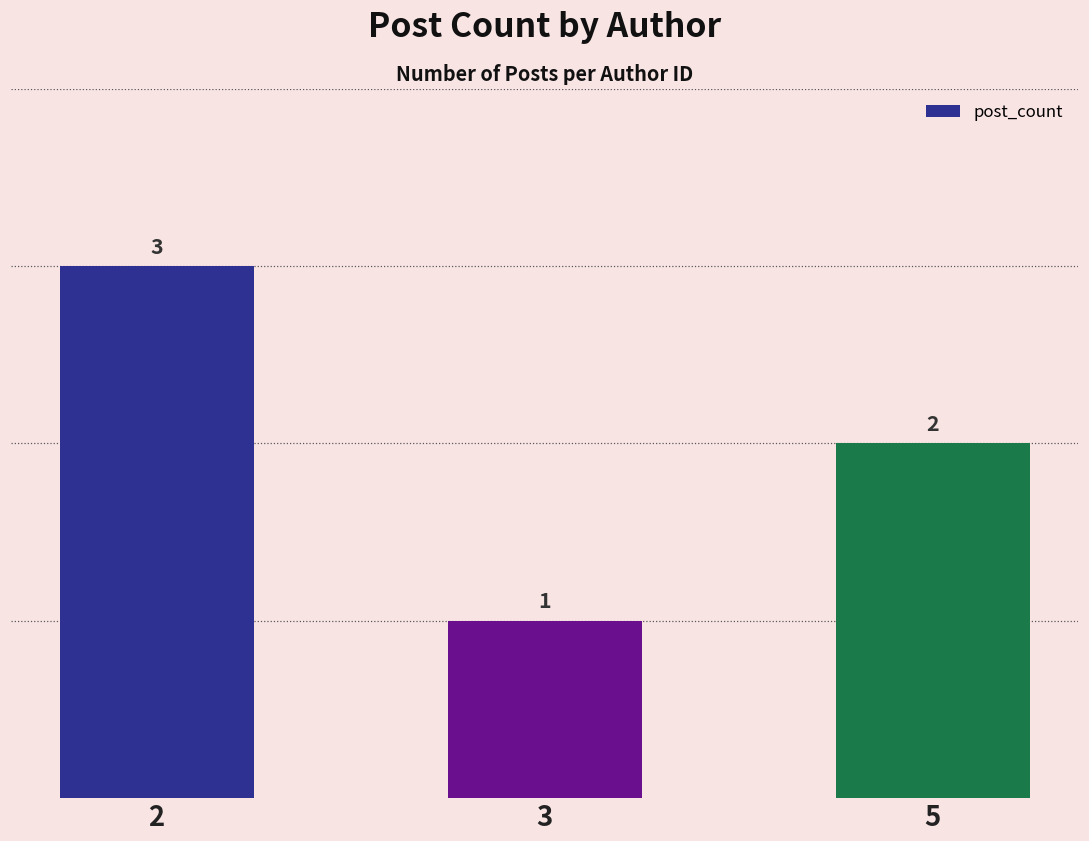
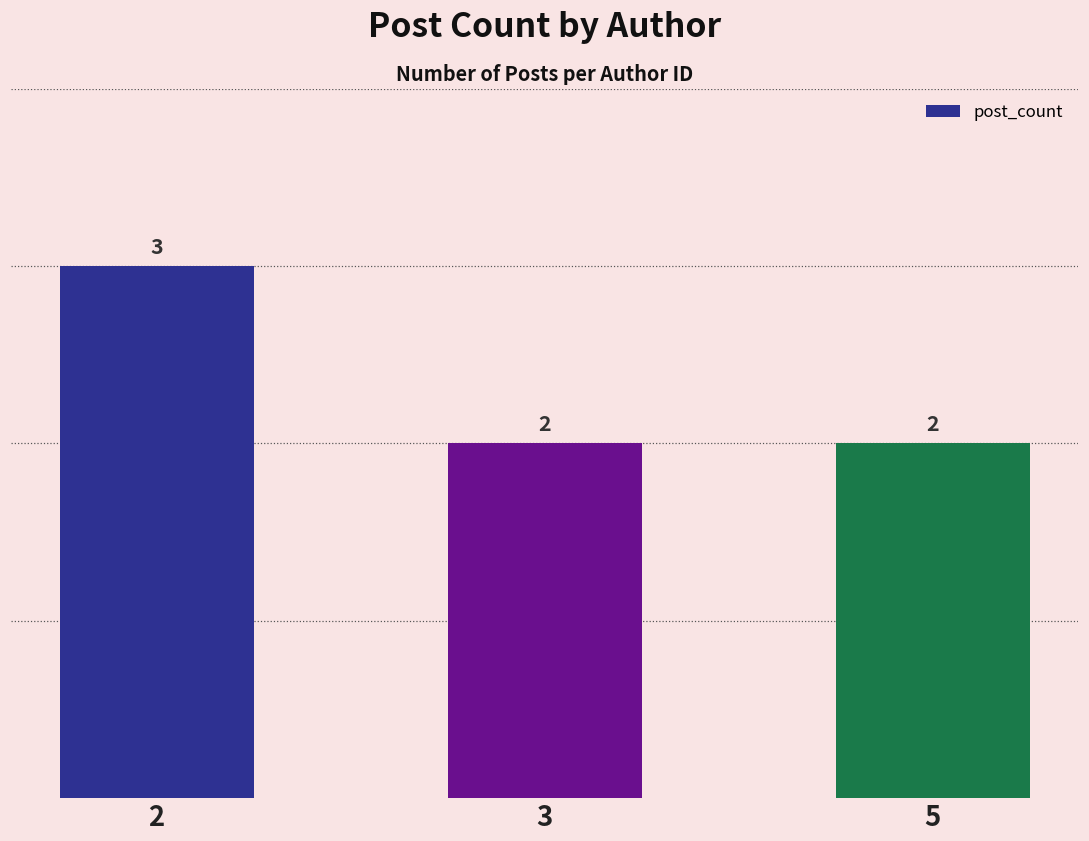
3: 1 -> 2
